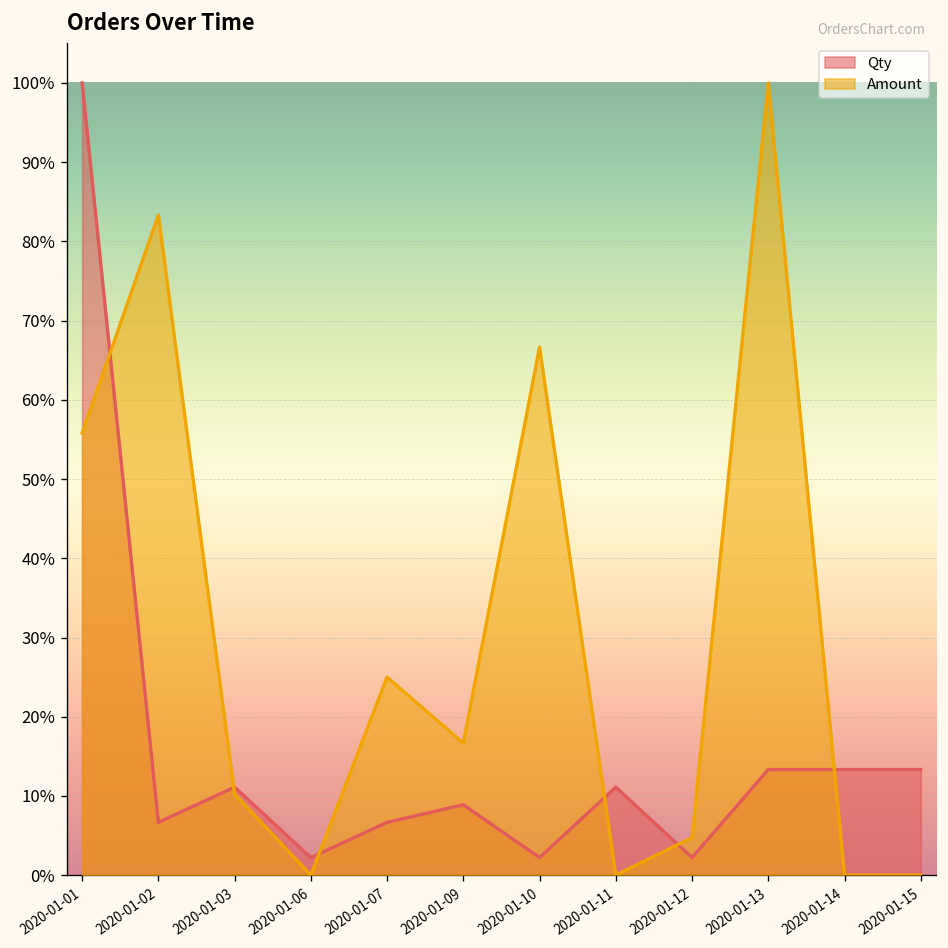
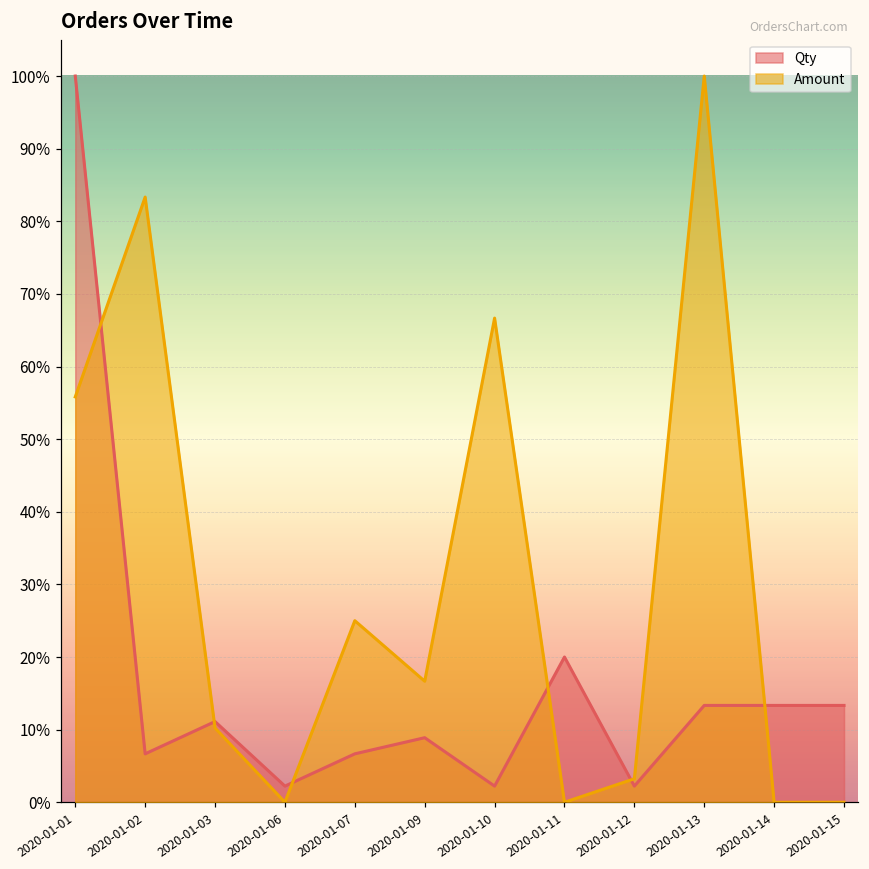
Qty, 2020-01-11: 11% -> 20%
Amount, 2020-01-12: 5% -> 3%
